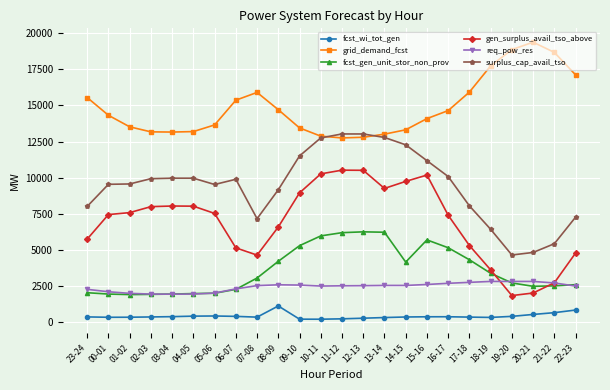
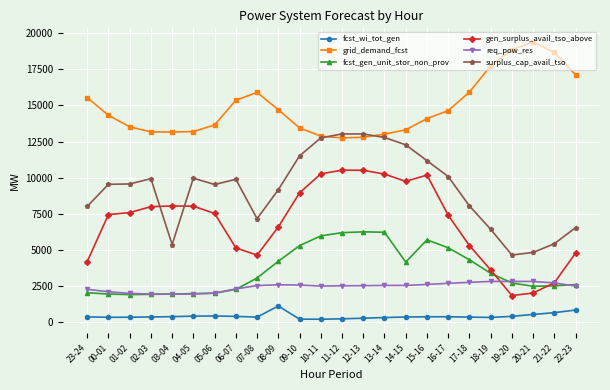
gen_surplus_avail_tso_above, 23-24: 5700 -> 4200
surplus_cap_avail_tso, 03-04: 10000 -> 5400
gen_surplus_avail_tso_above, 13-14: 9300 -> 10300
surplus_cap_avail_tso, 22-23: 7300 -> 6500
